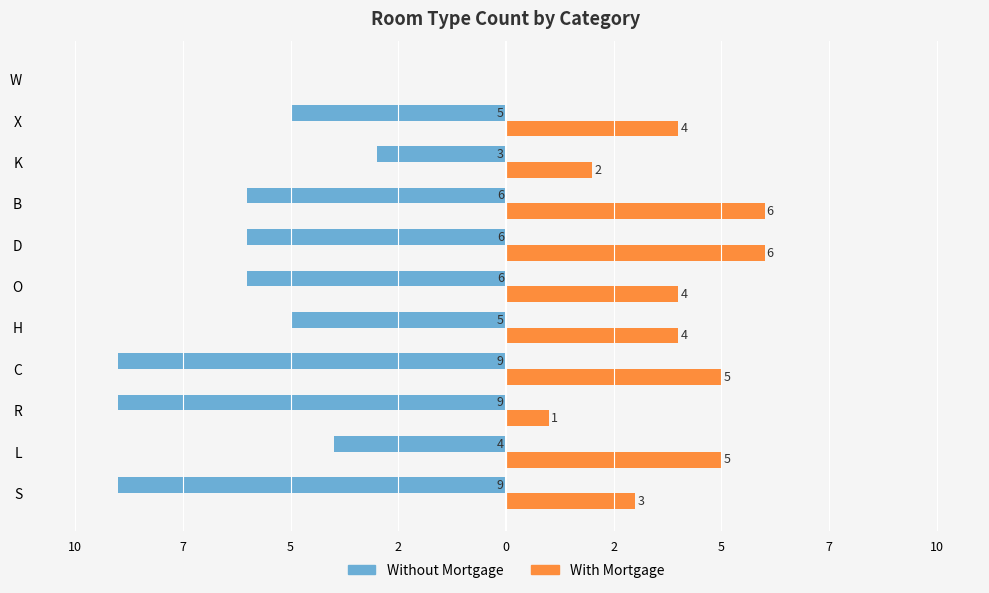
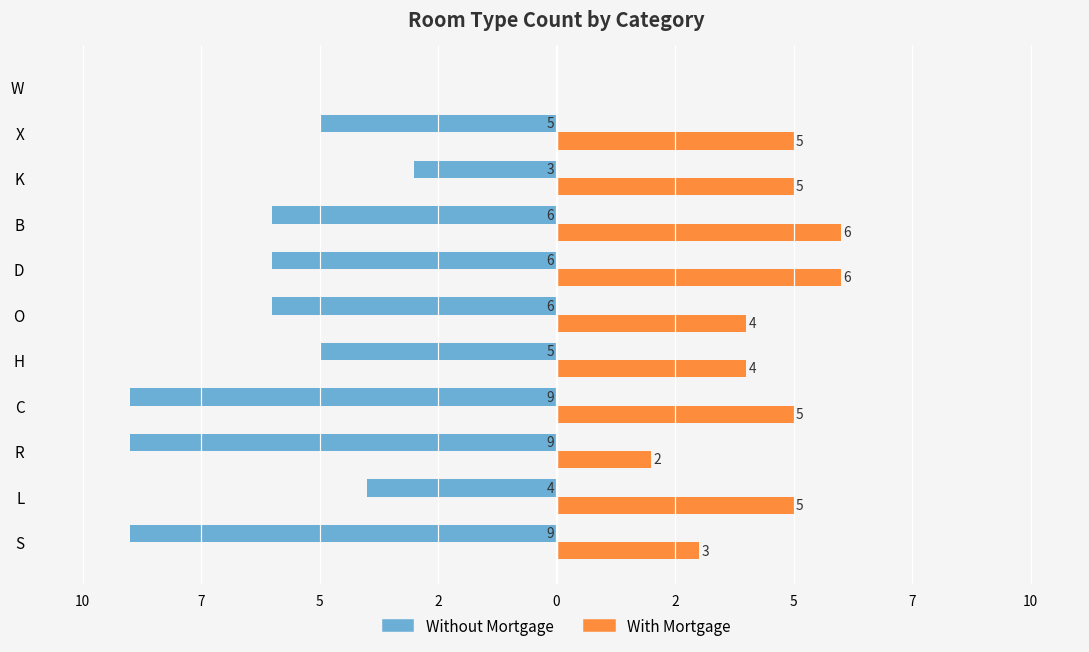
With Mortgage, X: 4 -> 5
With Mortgage, K: 2 -> 5
With Mortgage, R: 1 -> 2
